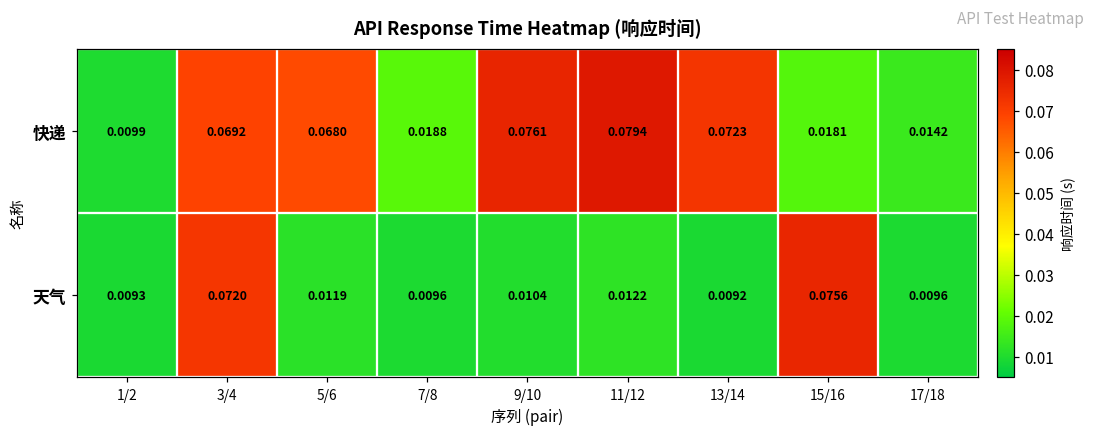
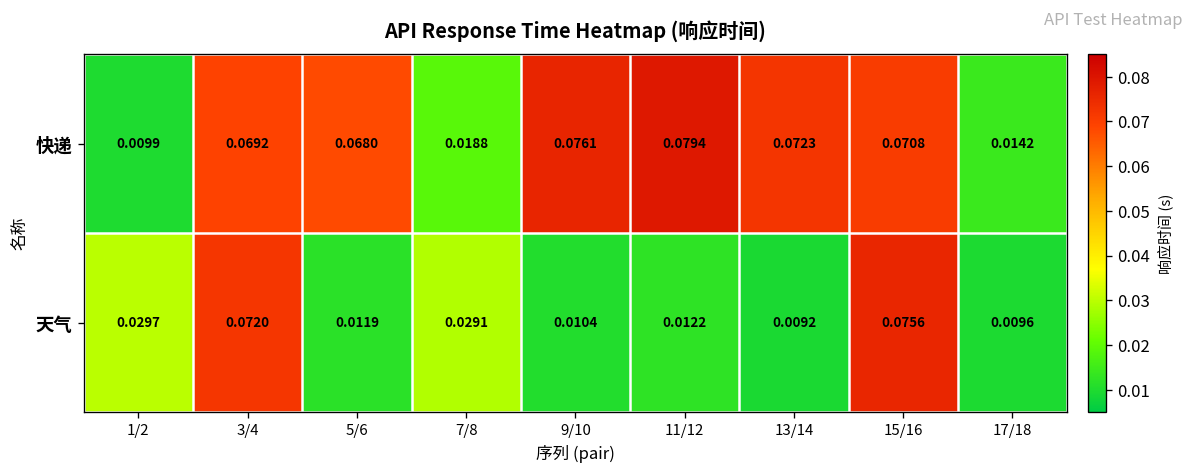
快递, 15/16: 0.0181 -> 0.0708
天气, 1/2: 0.0093 -> 0.0297
天气, 7/8: 0.0096 -> 0.0291
